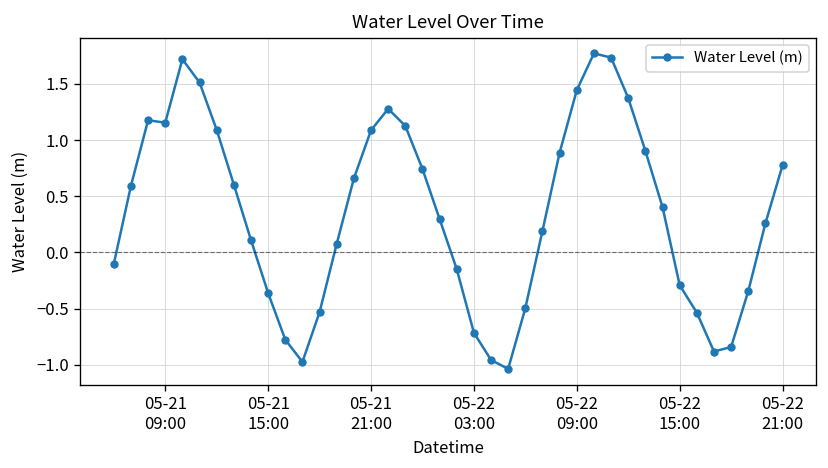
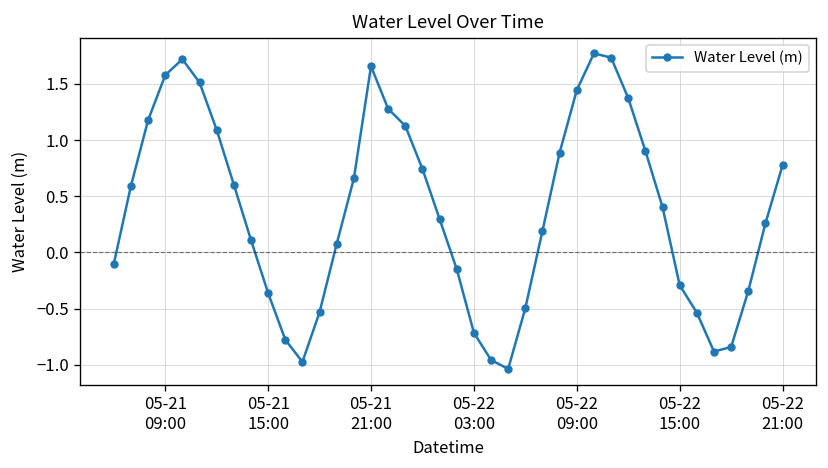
05-21 09:00: 1.2 -> 1.6
05-21 21:00: 1.1 -> 1.7
